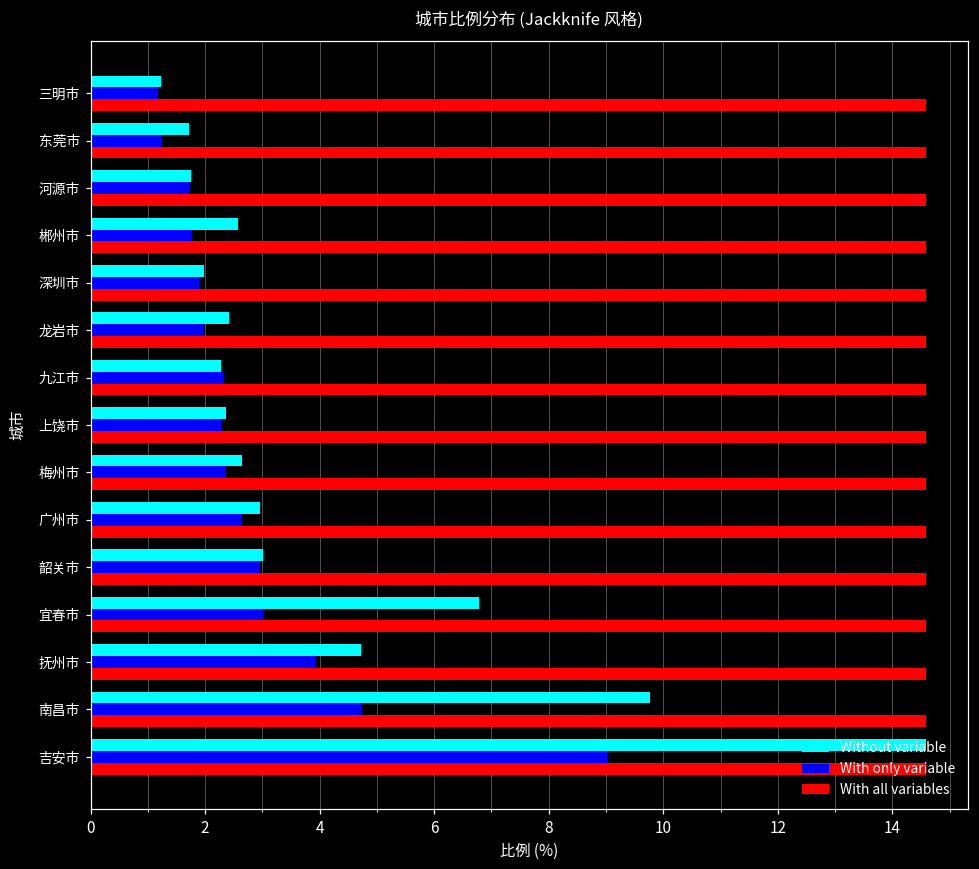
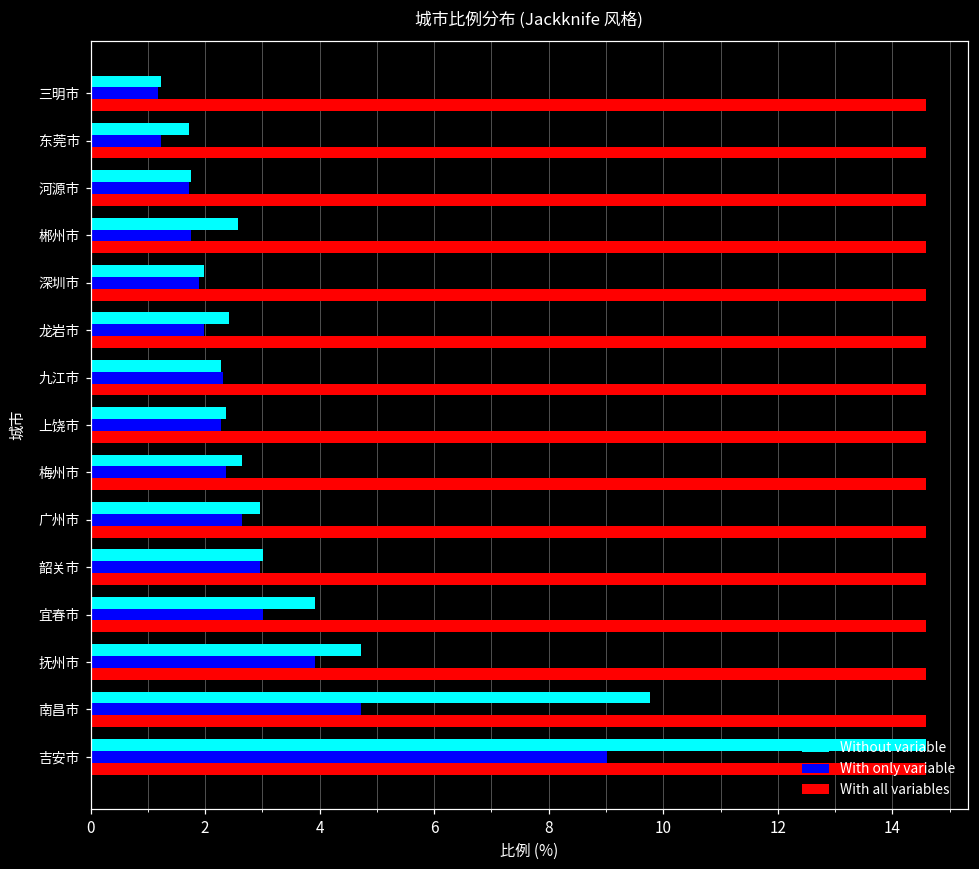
Without variable, 宜春市: 6.8 -> 3.9
